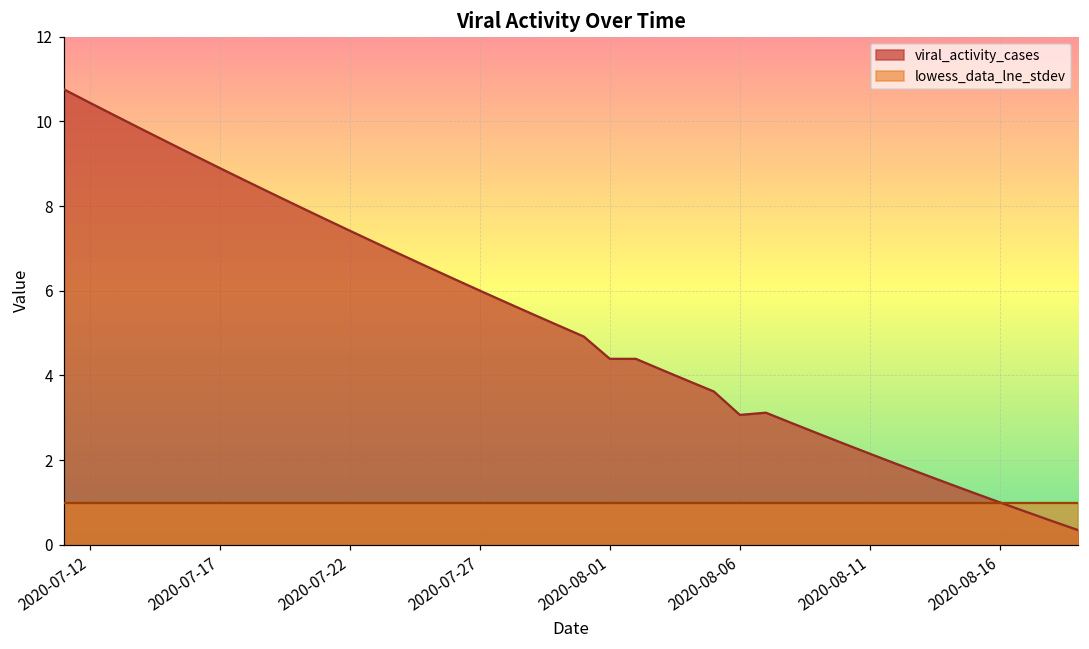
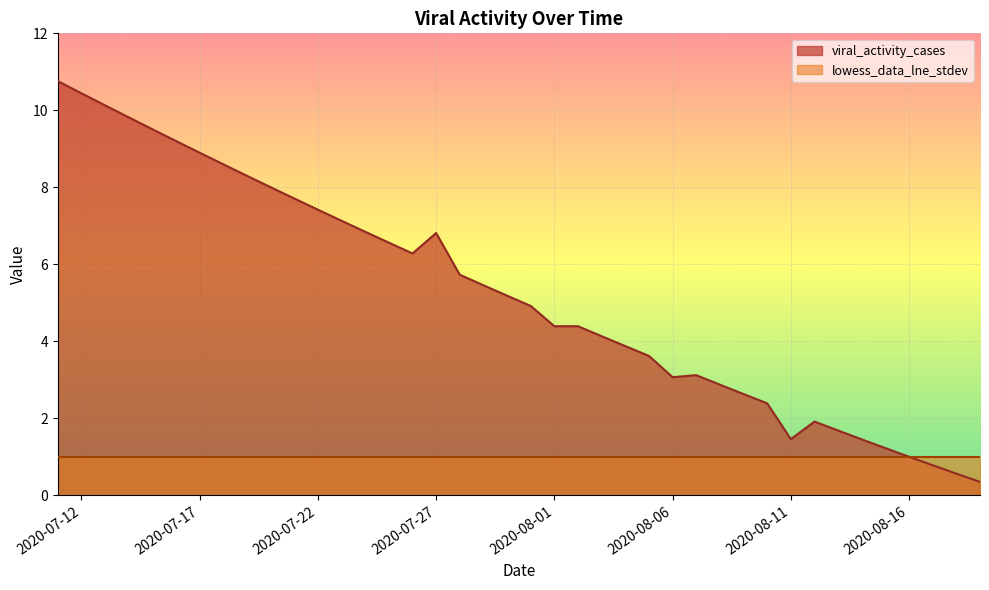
viral_activity_cases, 2020-07-27: 6.0 -> 6.8
viral_activity_cases, 2020-08-11: 2.1 -> 1.5
